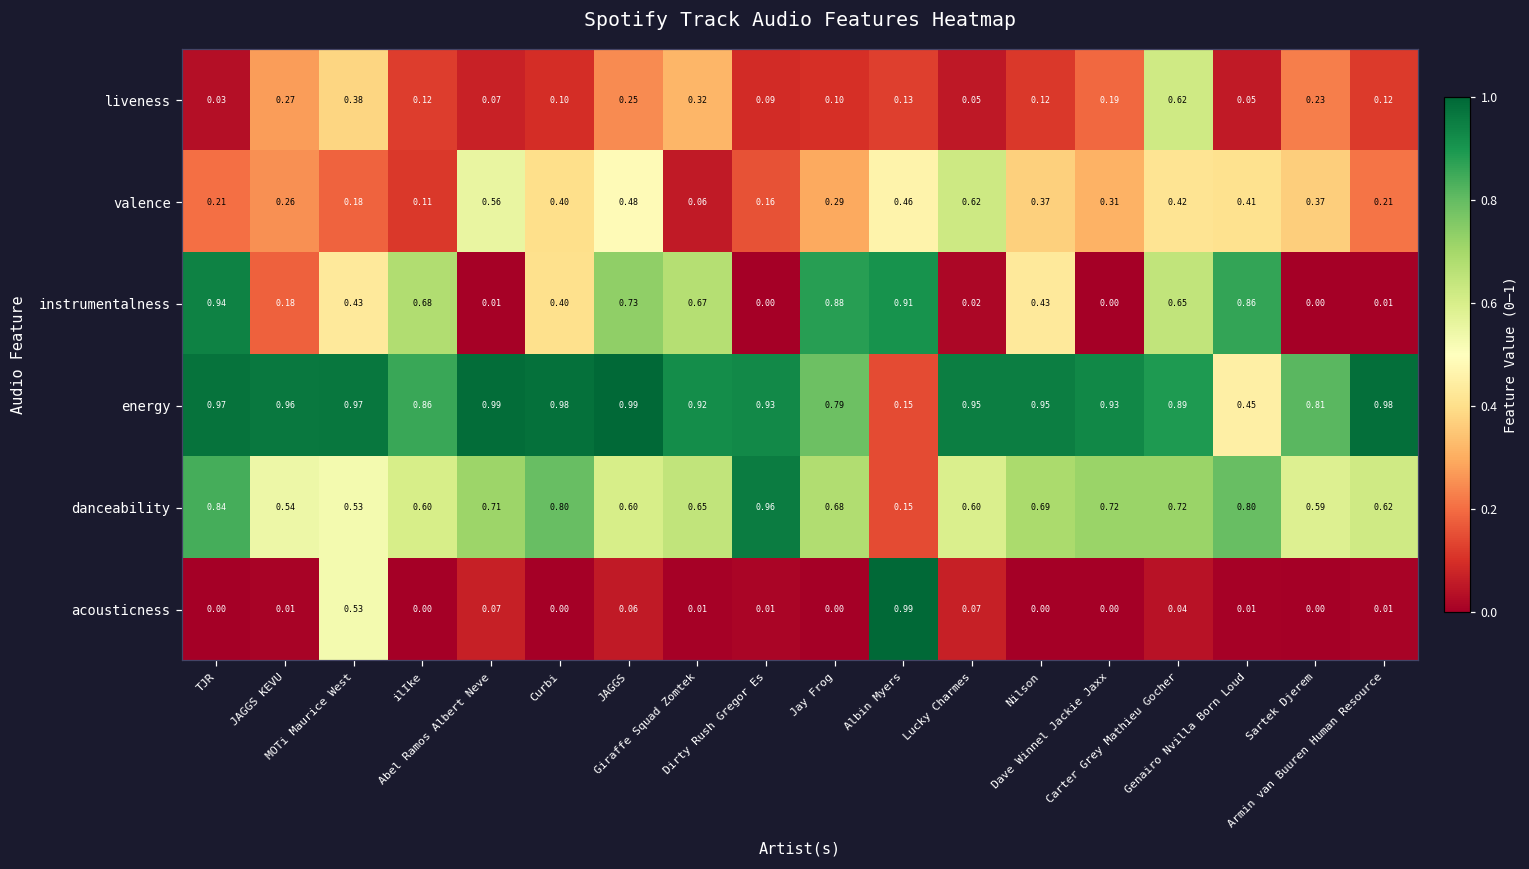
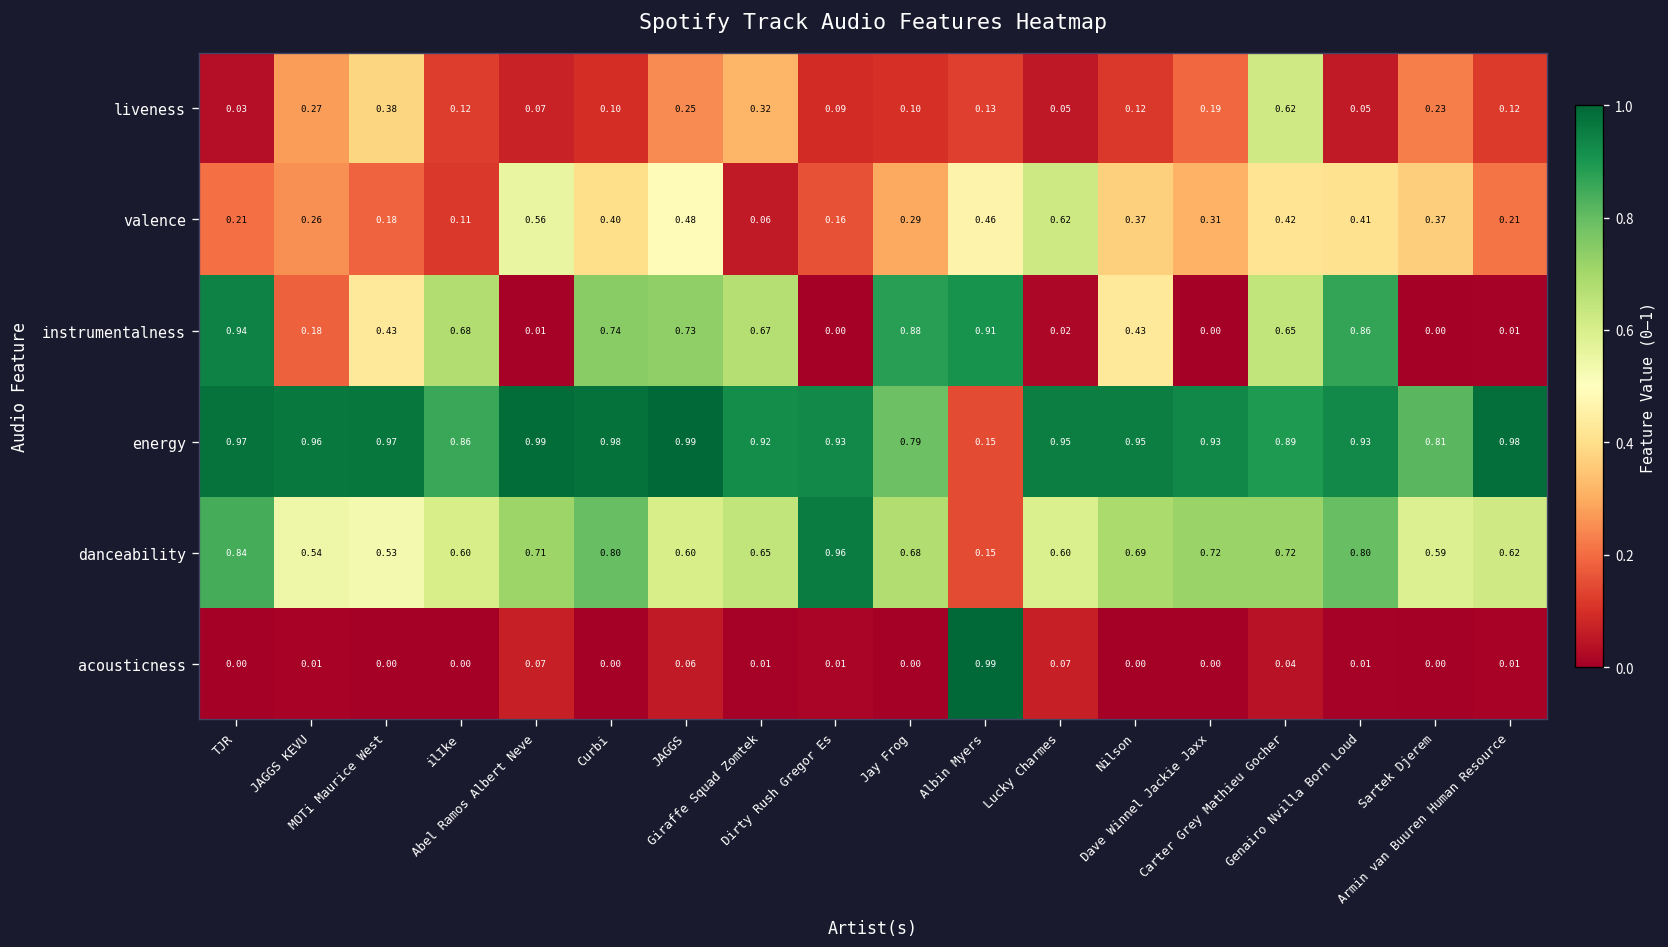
instrumentalness, Curbi: 0.40 -> 0.74
energy, Genairo Nvilla Born Loud: 0.45 -> 0.93
acousticness, MOTi Maurice West: 0.53 -> 0.00
